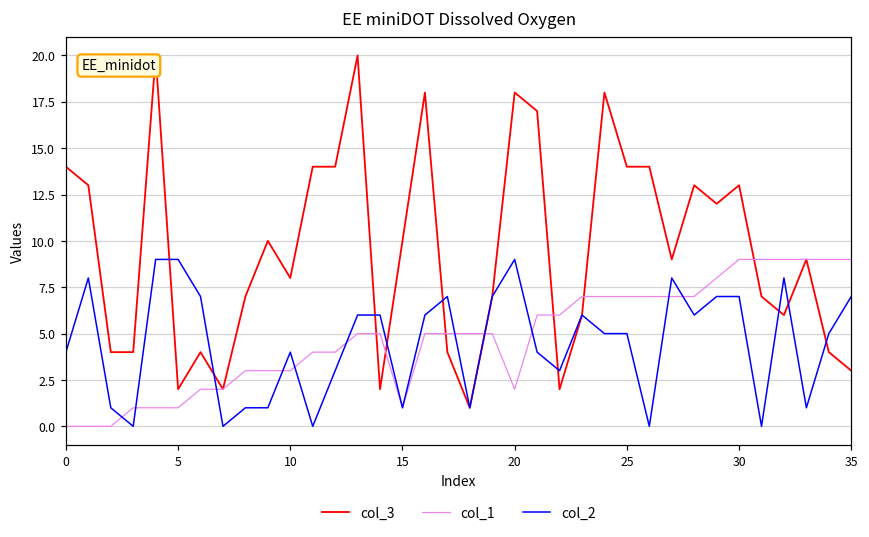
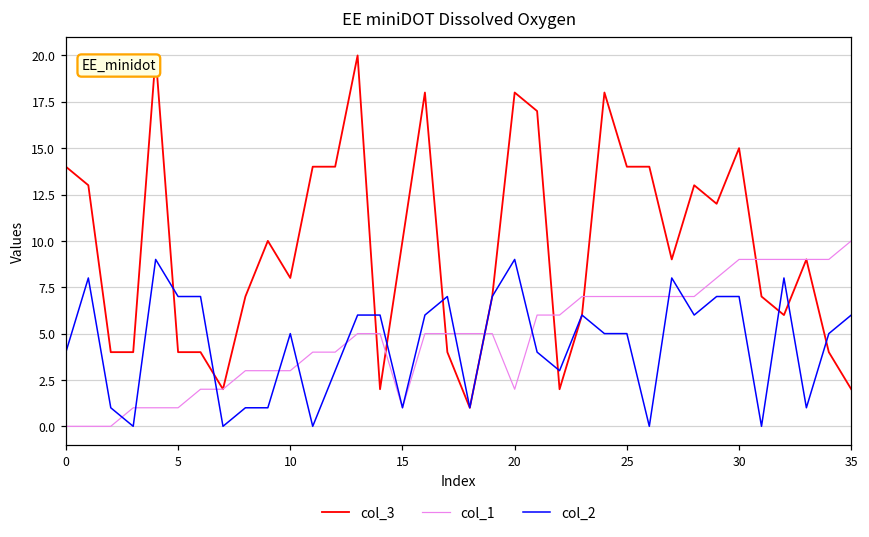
col_3, 5: 2 -> 4
col_2, 5: 9 -> 7
col_2, 10: 4 -> 5
col_3, 30: 13 -> 15
col_3, 35: 3 -> 2
col_1, 35: 9 -> 10
col_2, 35: 7 -> 6
